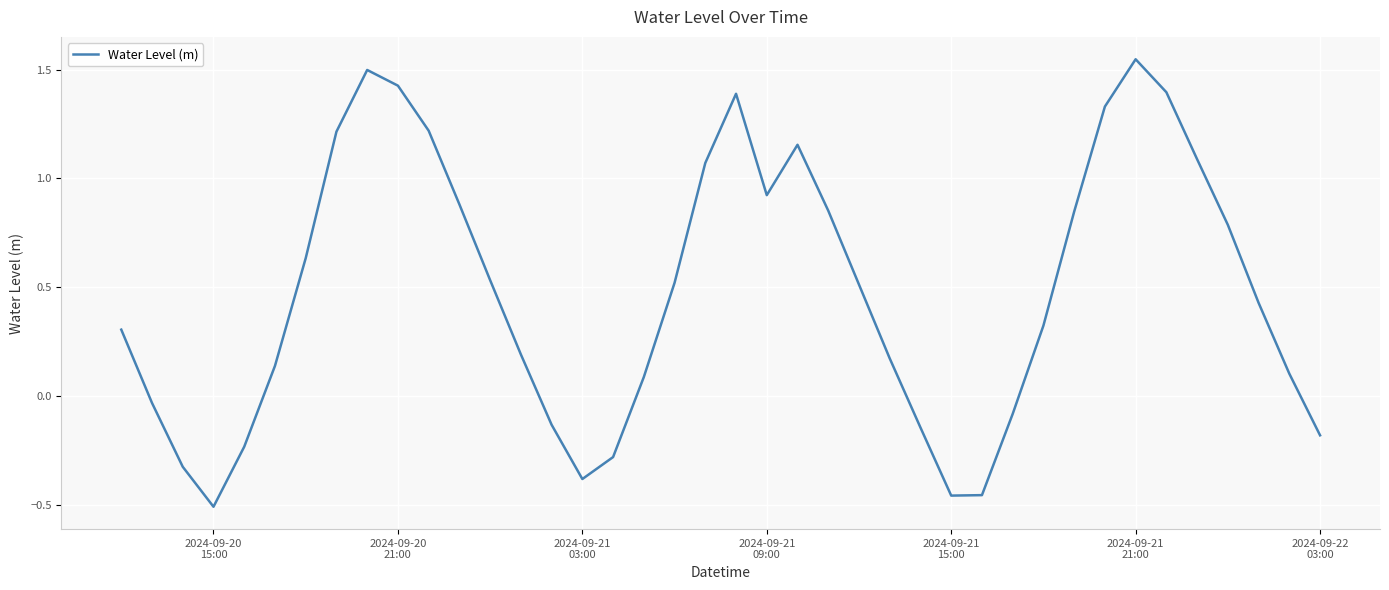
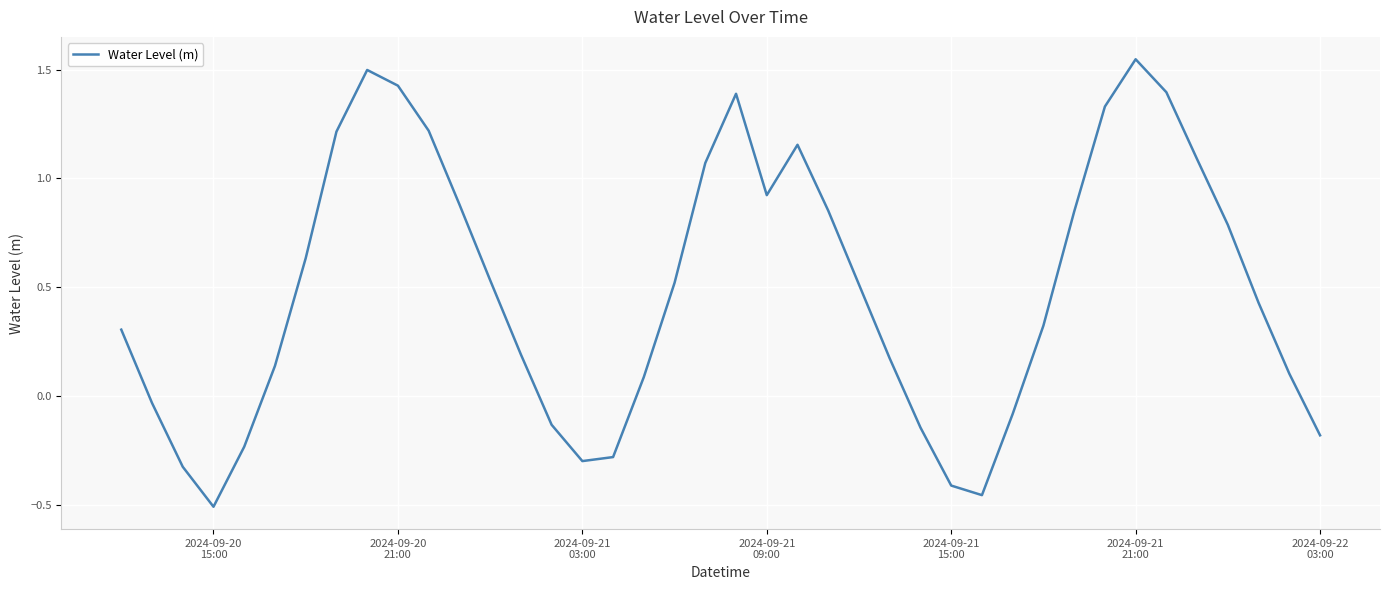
2024-09-21 03:00: -0.38 -> -0.30
2024-09-21 15:00: -0.46 -> -0.41
